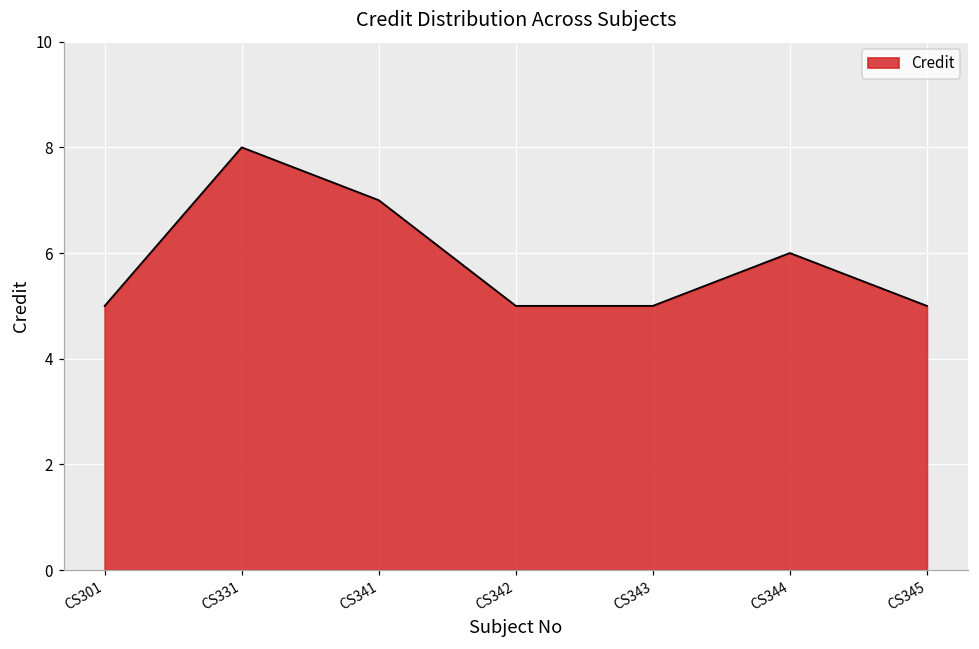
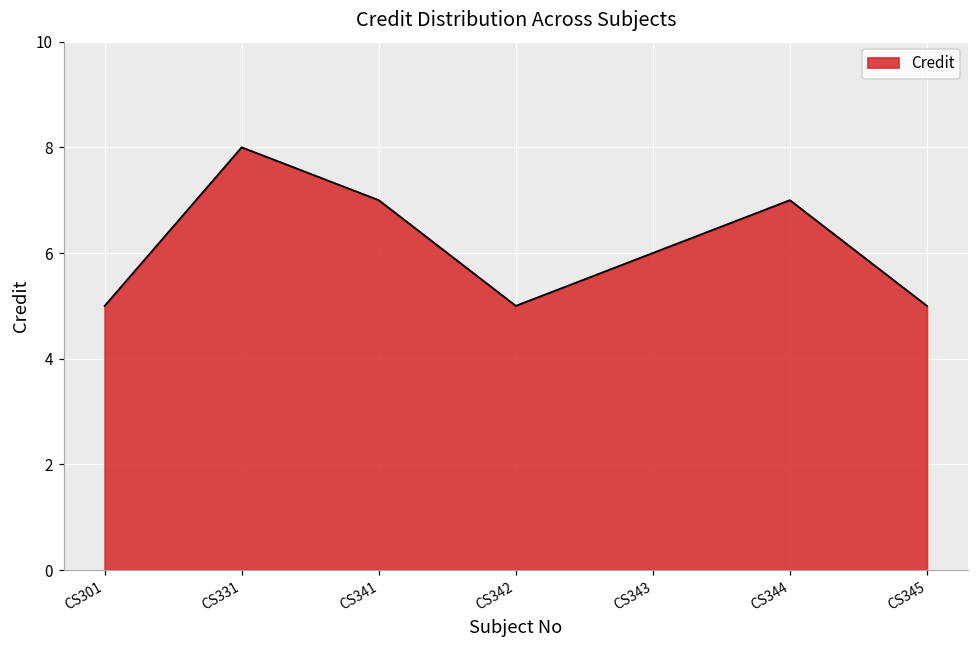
CS343: 5 -> 6
CS344: 6 -> 7
